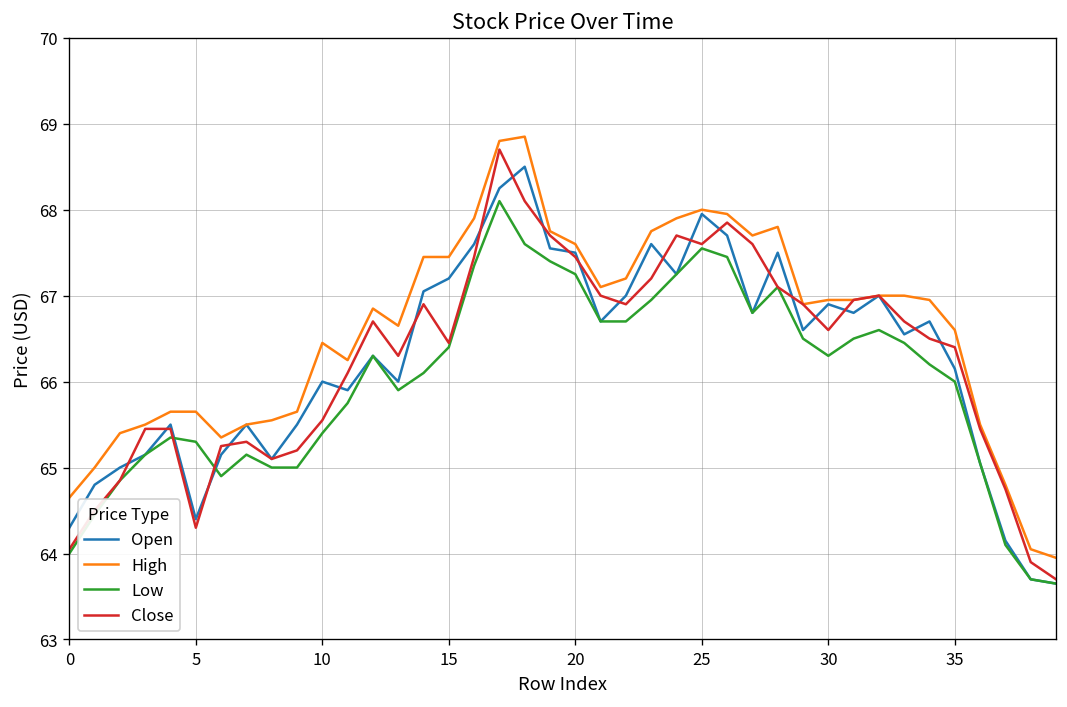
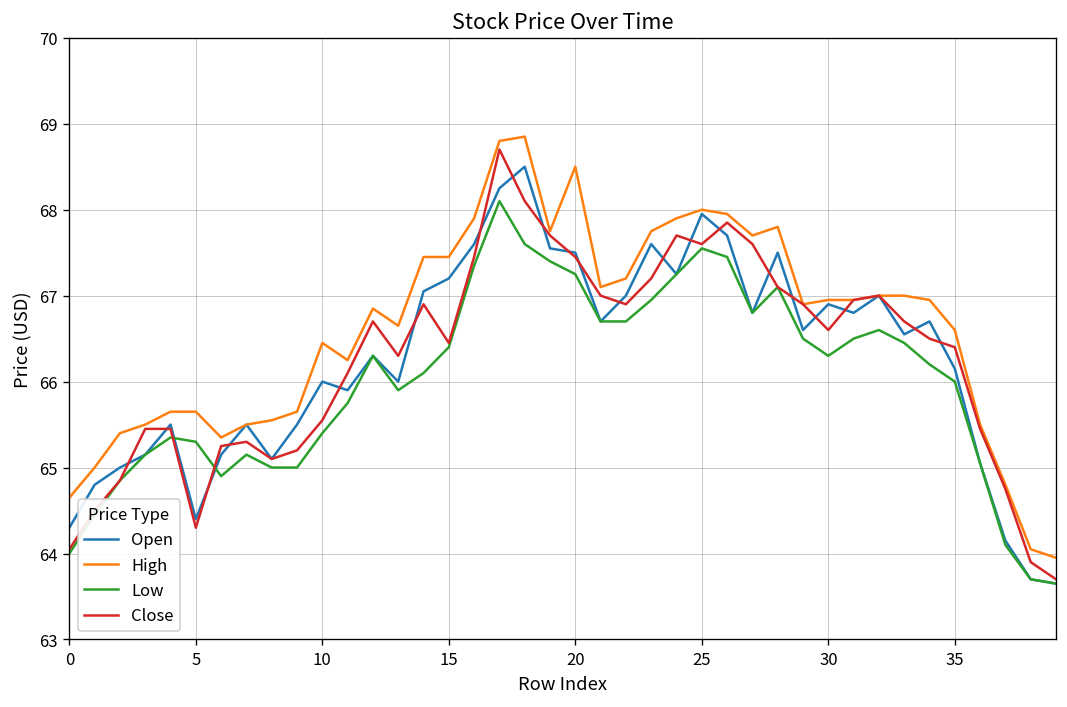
High, 20: 67.6 -> 68.5
